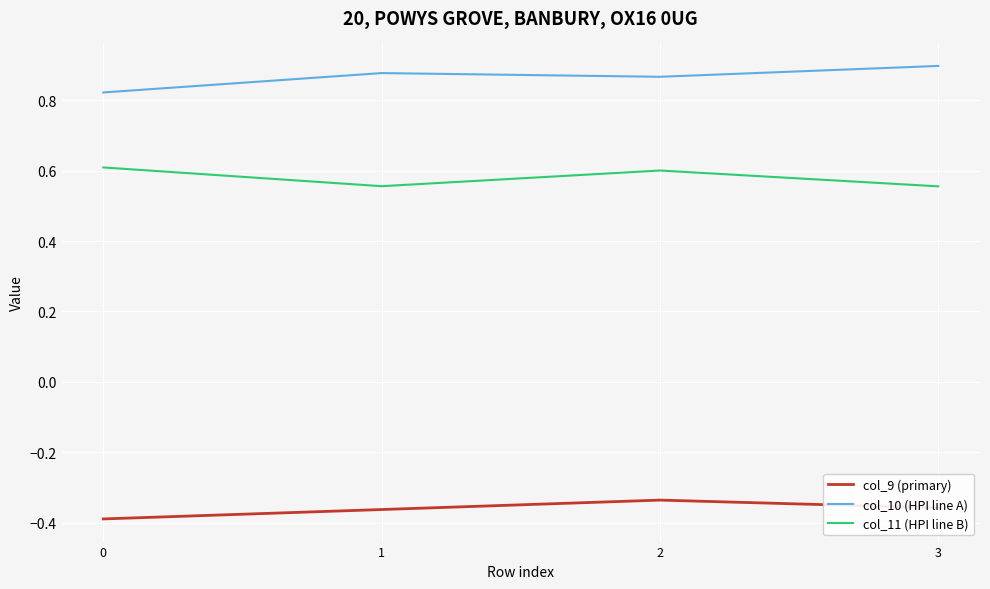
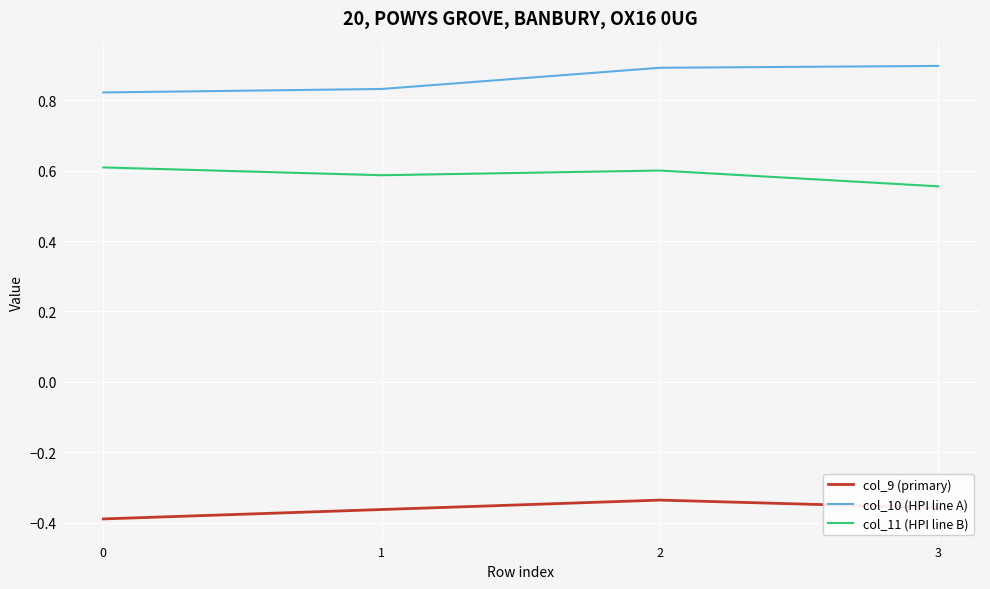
col_10 (HPI line A), 1: 0.88 -> 0.83
col_11 (HPI line B), 1: 0.56 -> 0.59
col_10 (HPI line A), 2: 0.87 -> 0.89
